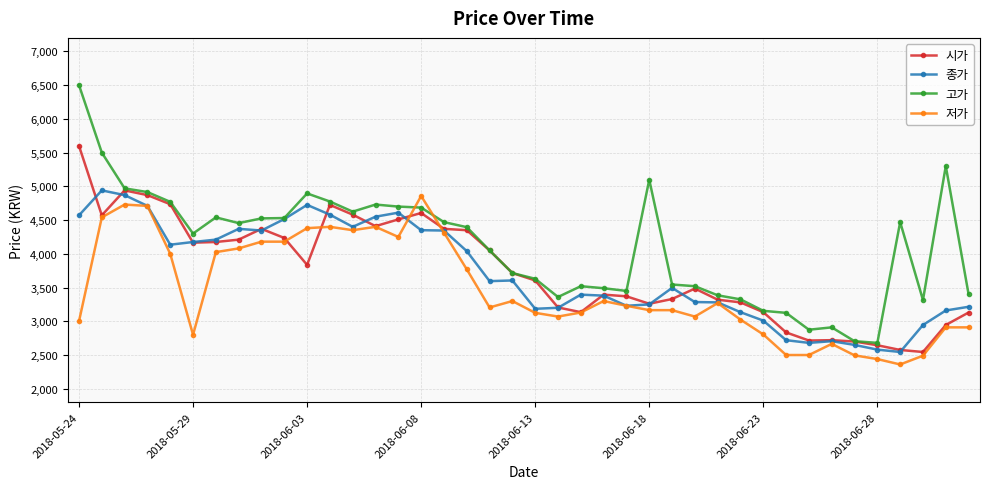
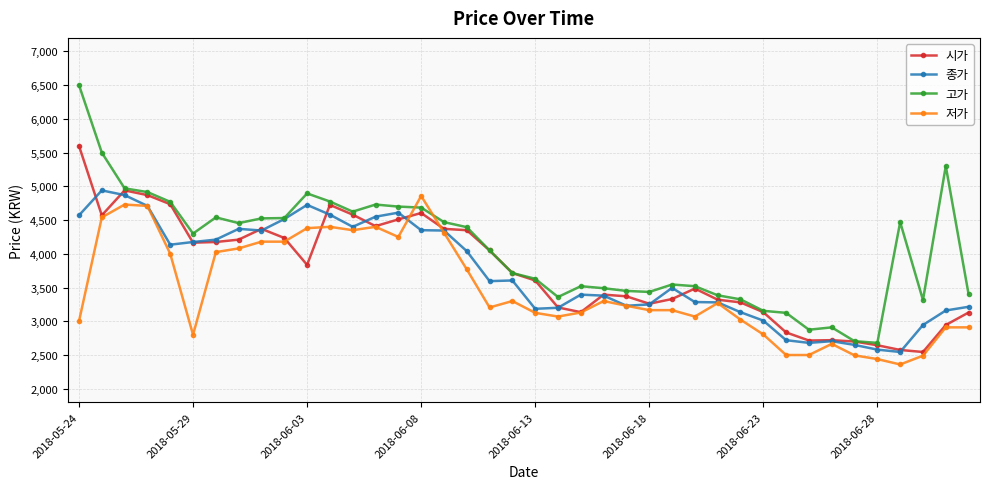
고가, 2018-06-18: 5,100 -> 3,400
